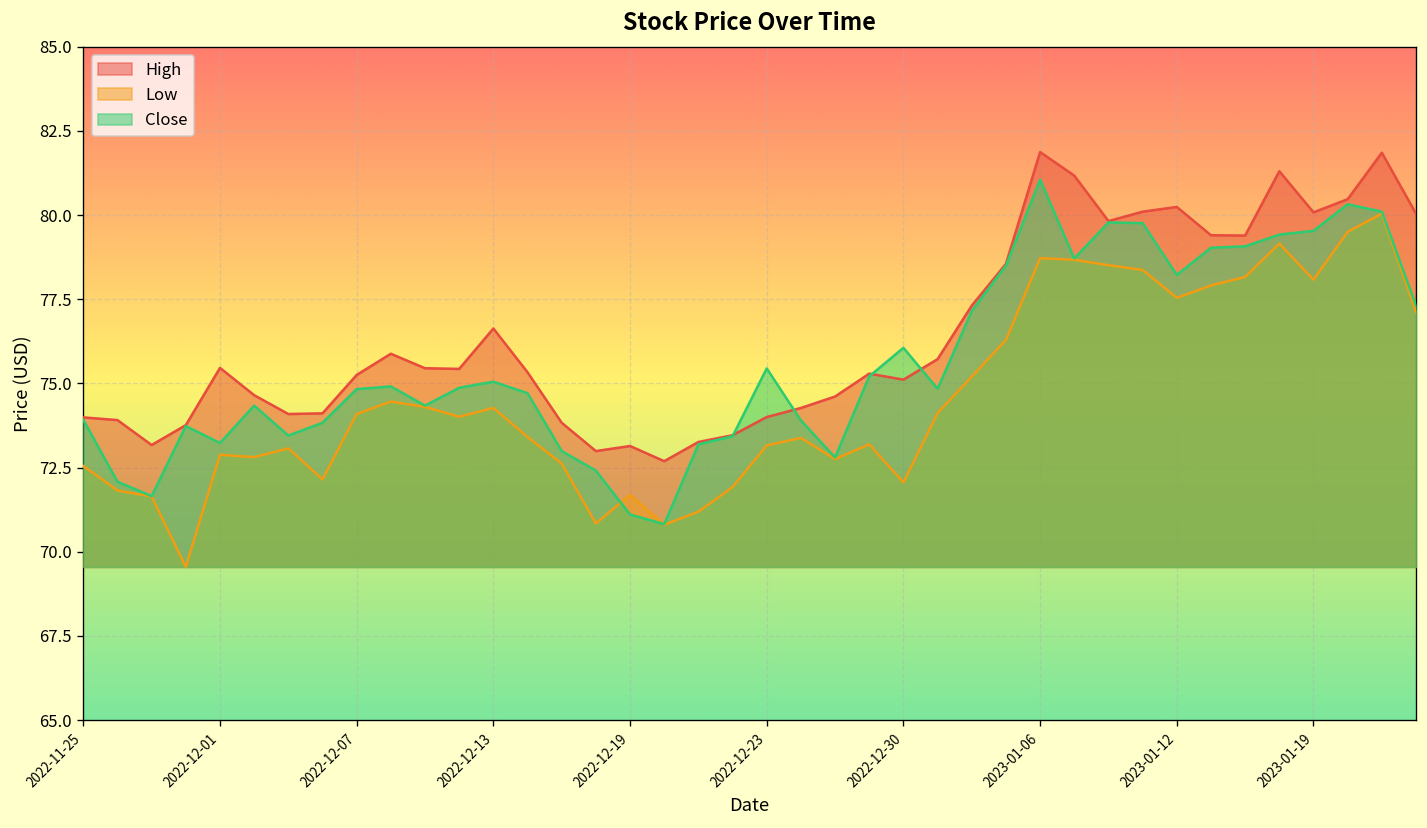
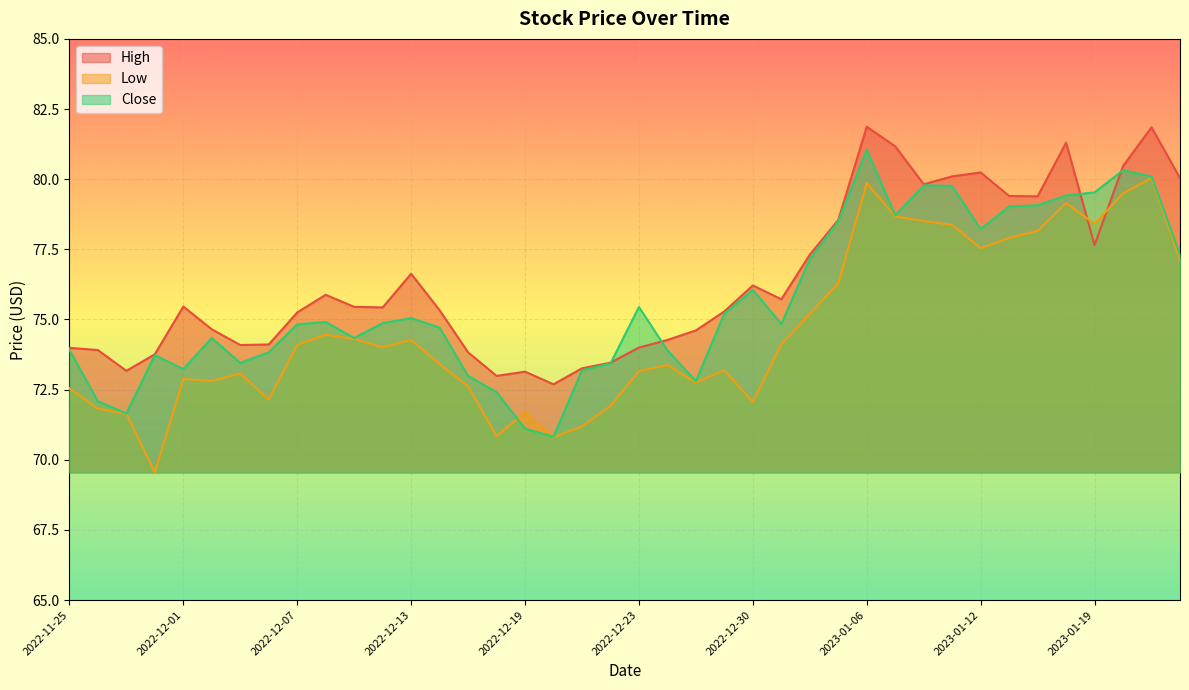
High, 2022-12-30: 75.1 -> 76.2
Low, 2023-01-06: 78.7 -> 79.9
High, 2023-01-19: 80.1 -> 77.7
Low, 2023-01-19: 78.1 -> 78.4
